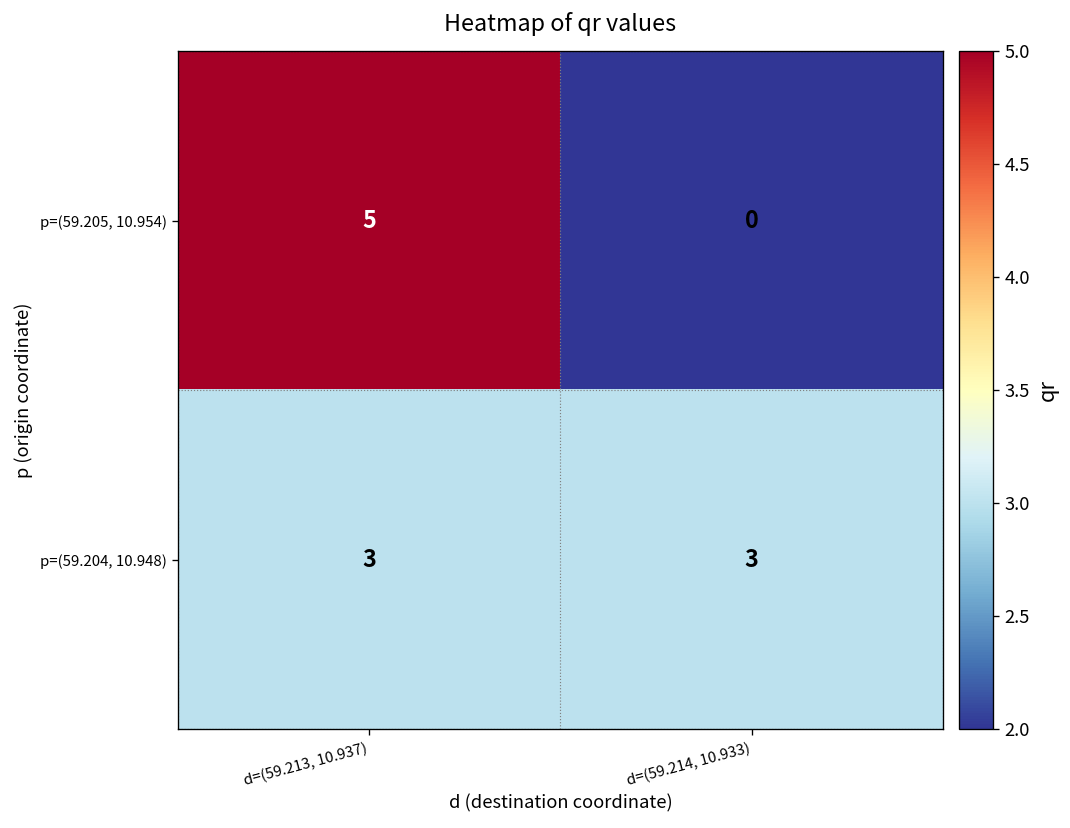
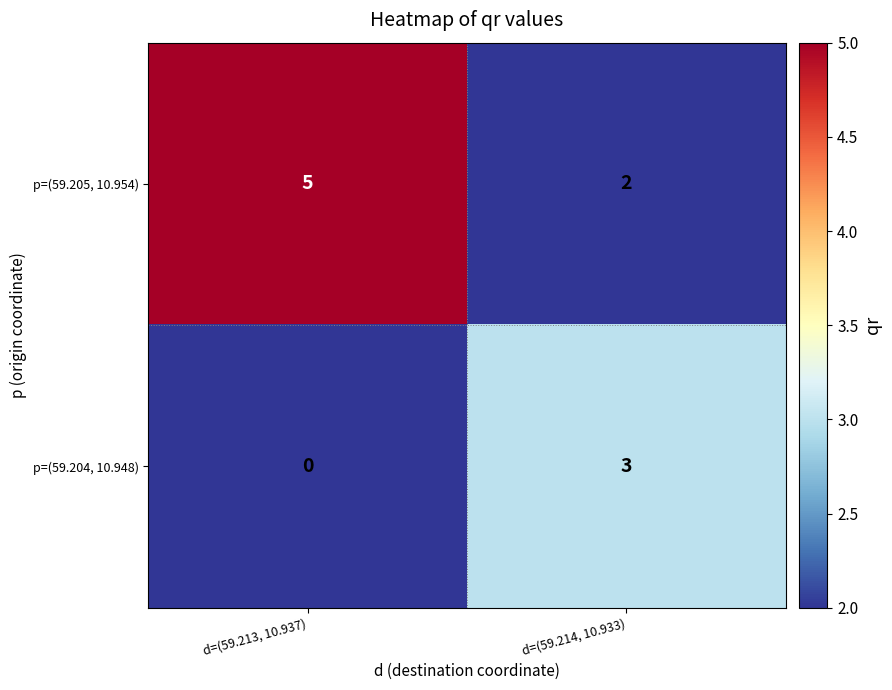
p=(59.205, 10.954), d=(59.214, 10.933): 0 -> 2
p=(59.204, 10.948), d=(59.213, 10.937): 3 -> 0
